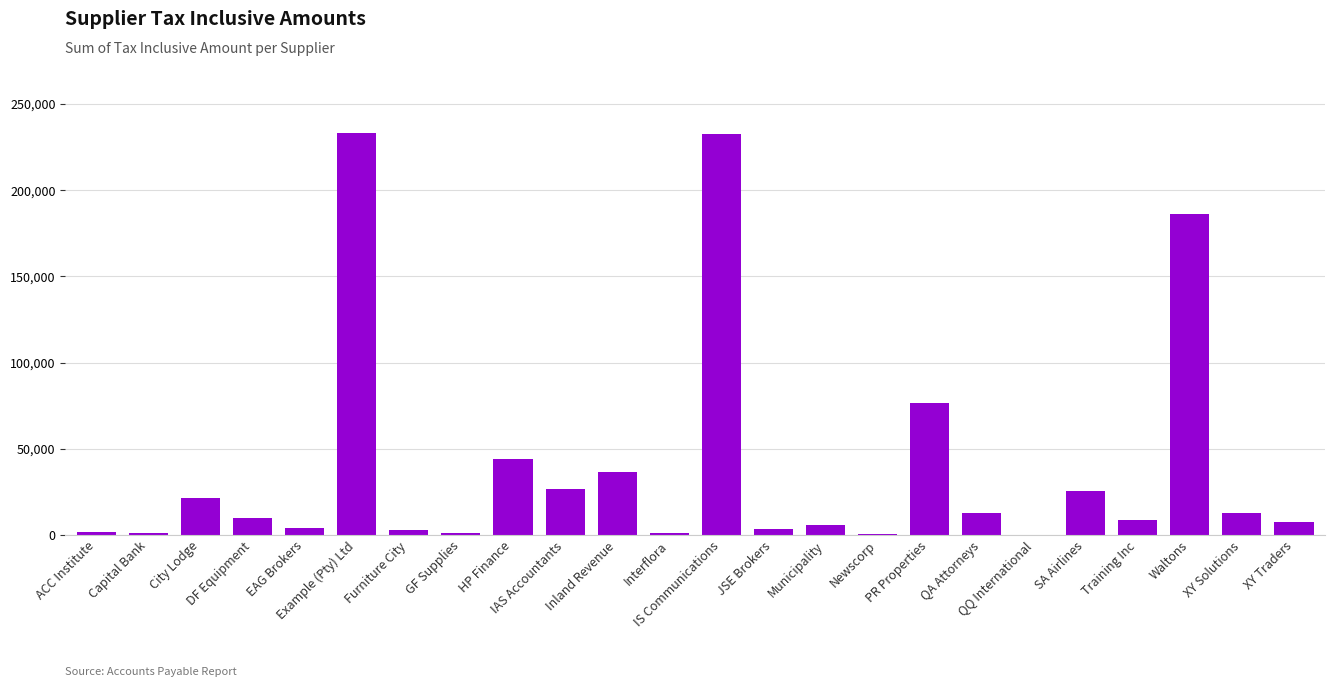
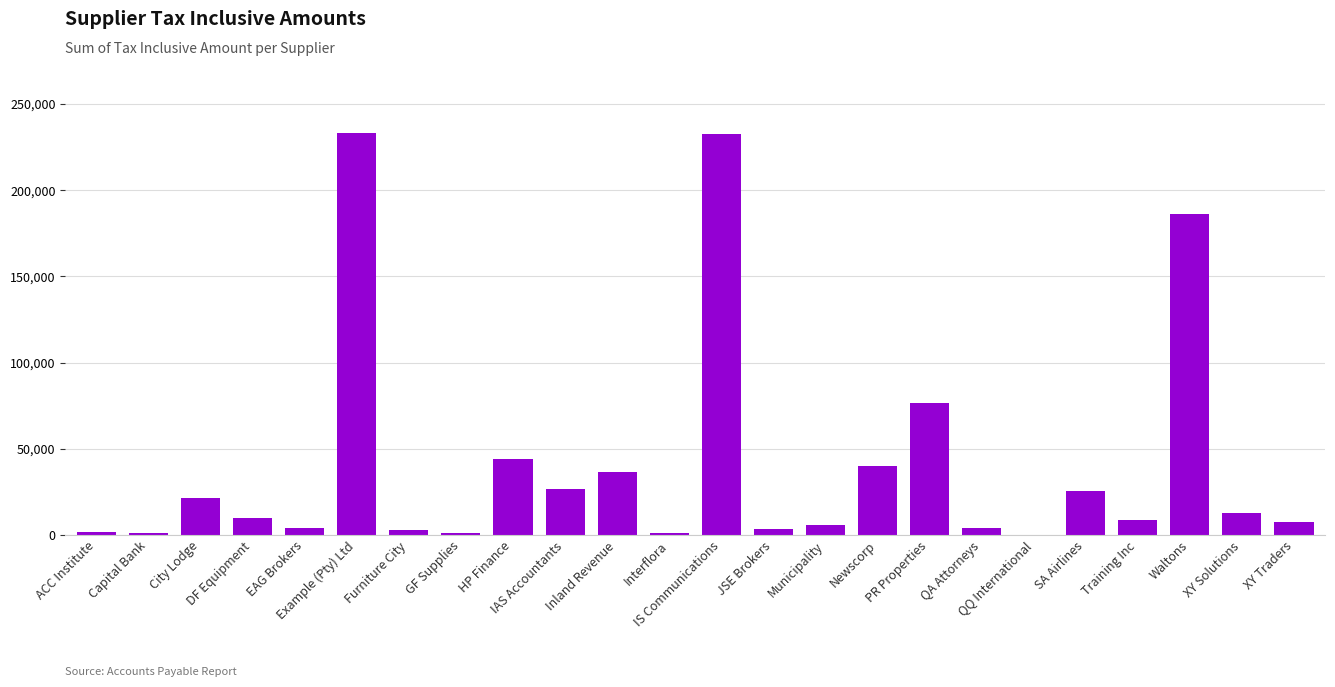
Newscorp: 1,000 -> 40,000
QA Attorneys: 13,000 -> 4,000
